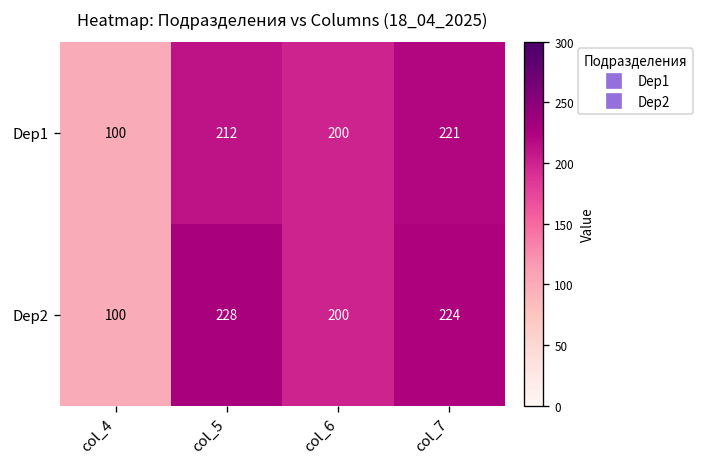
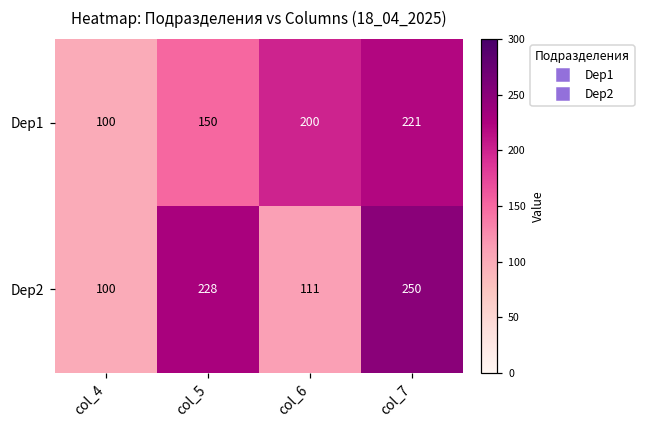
Dep1, col_5: 212 -> 150
Dep2, col_6: 200 -> 111
Dep2, col_7: 224 -> 250
